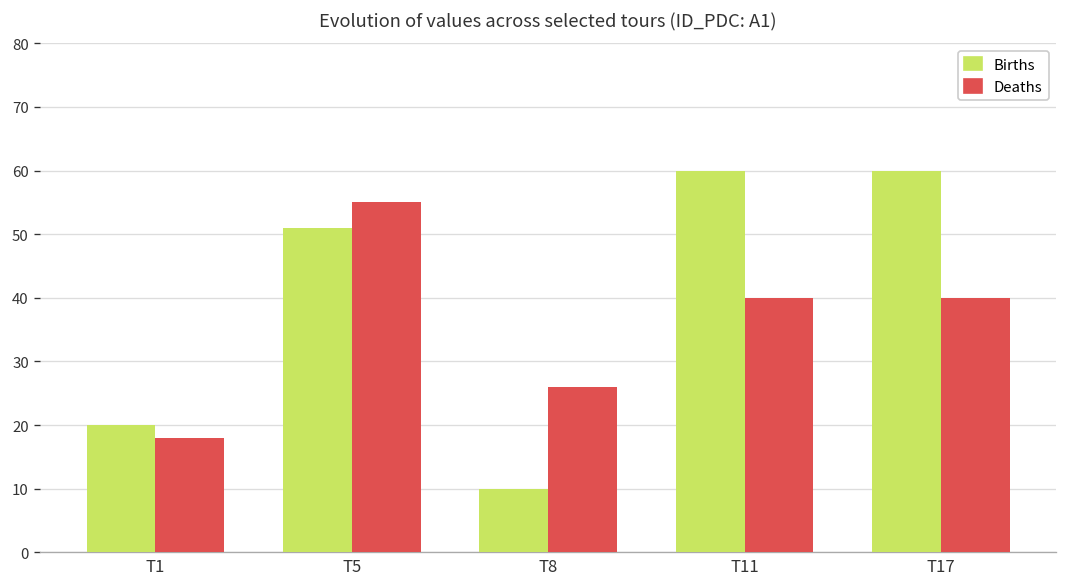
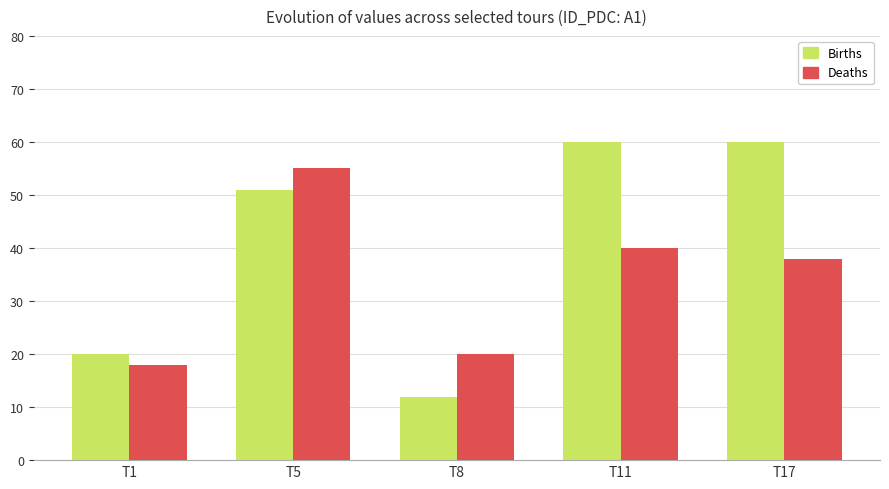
Births, T8: 10 -> 12
Deaths, T8: 26 -> 20
Deaths, T17: 40 -> 38
